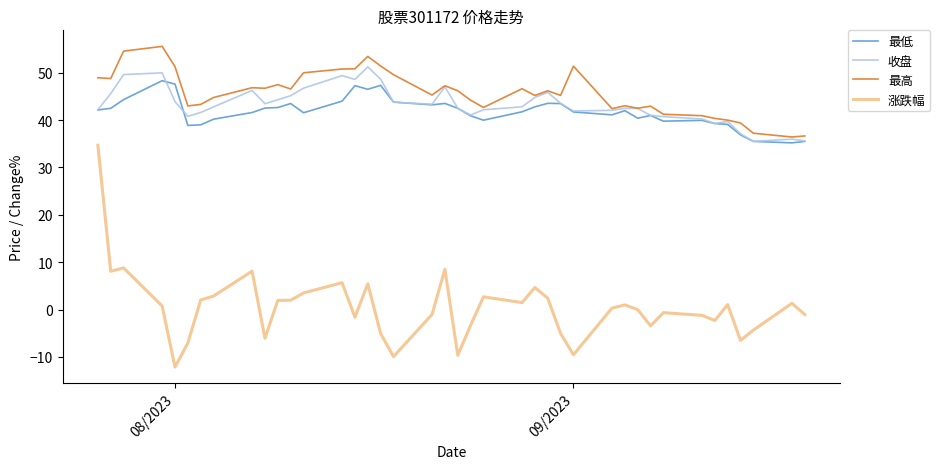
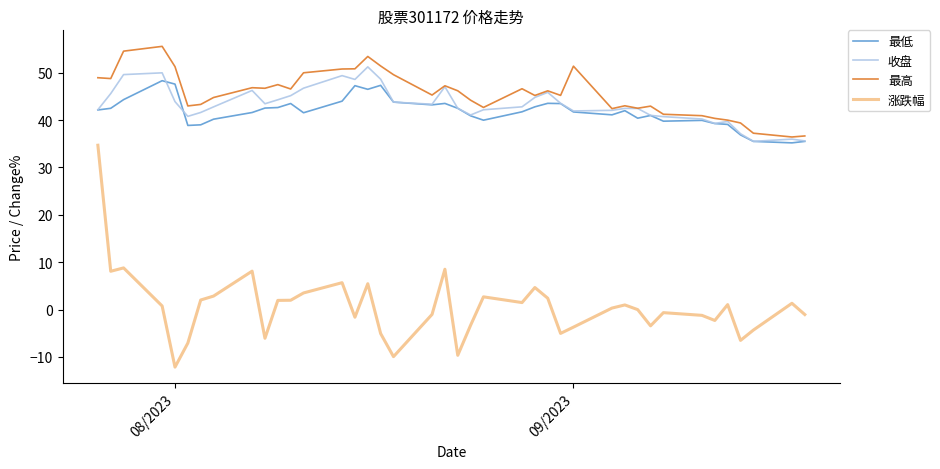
涨跌幅, 09/2023: -10 -> -4
